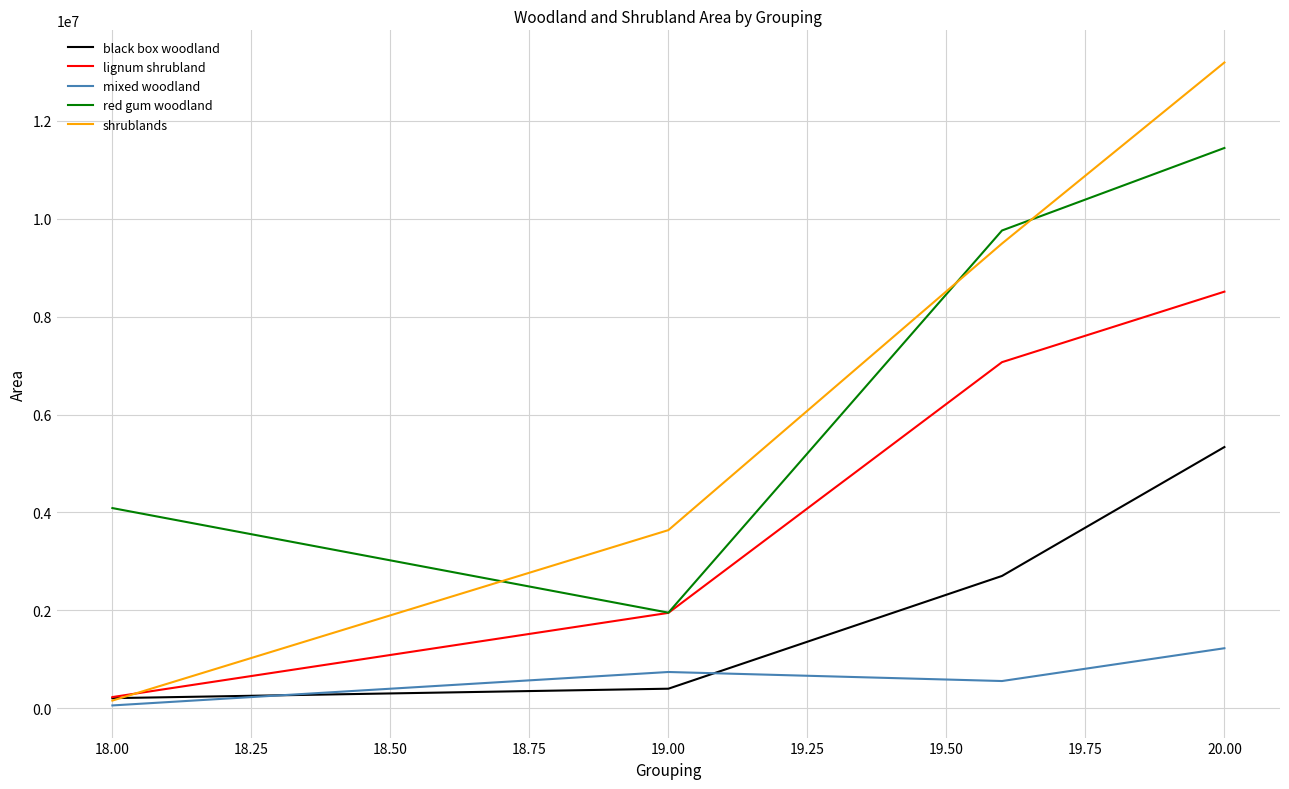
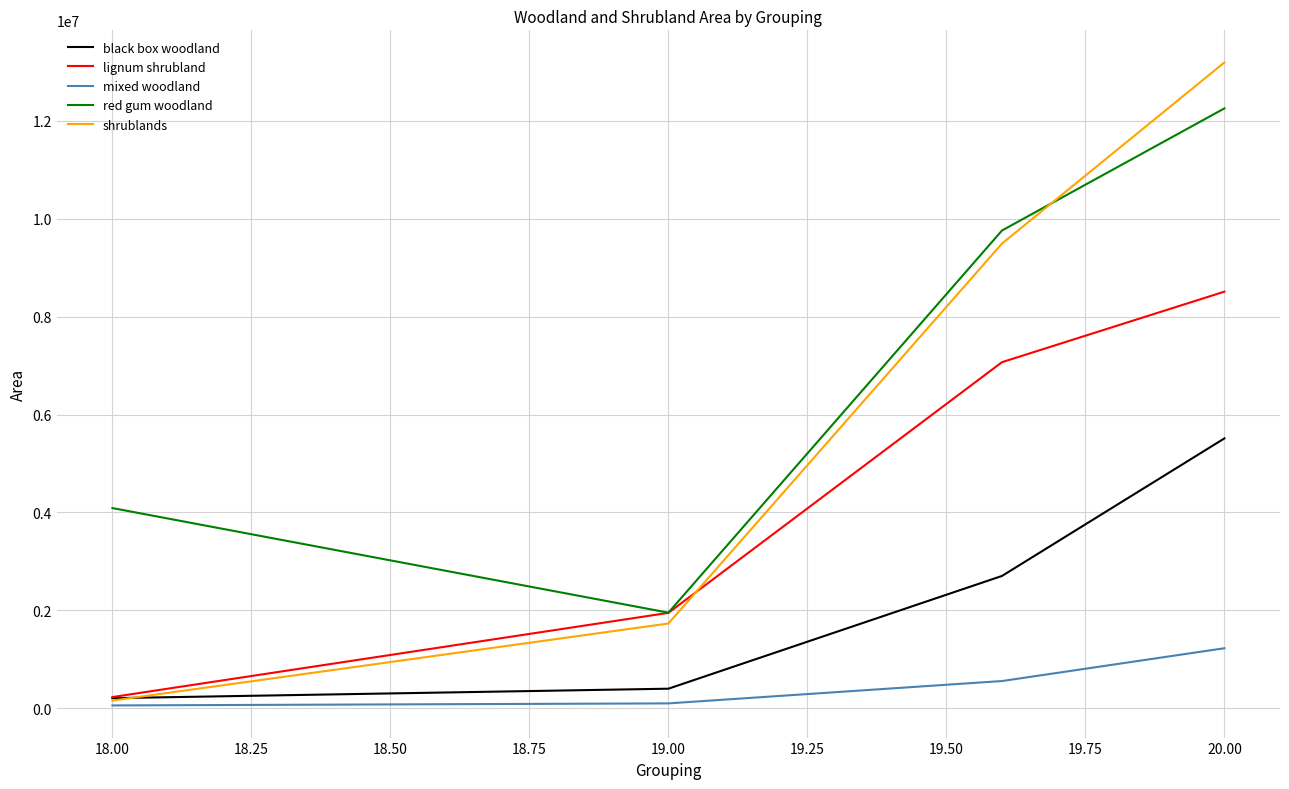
mixed woodland, 19.00: 700000 -> 100000
shrublands, 19.00: 3600000 -> 1700000
black box woodland, 20.00: 5300000 -> 5500000
red gum woodland, 20.00: 11400000 -> 12200000
